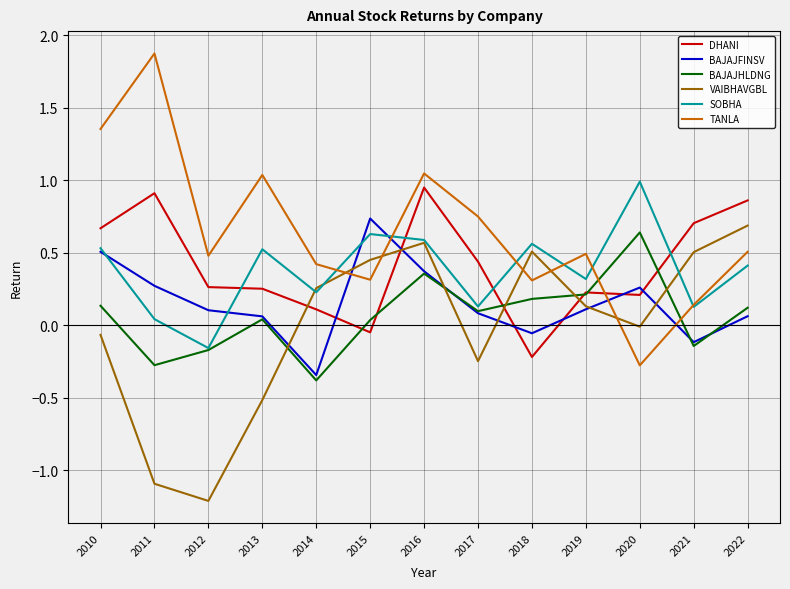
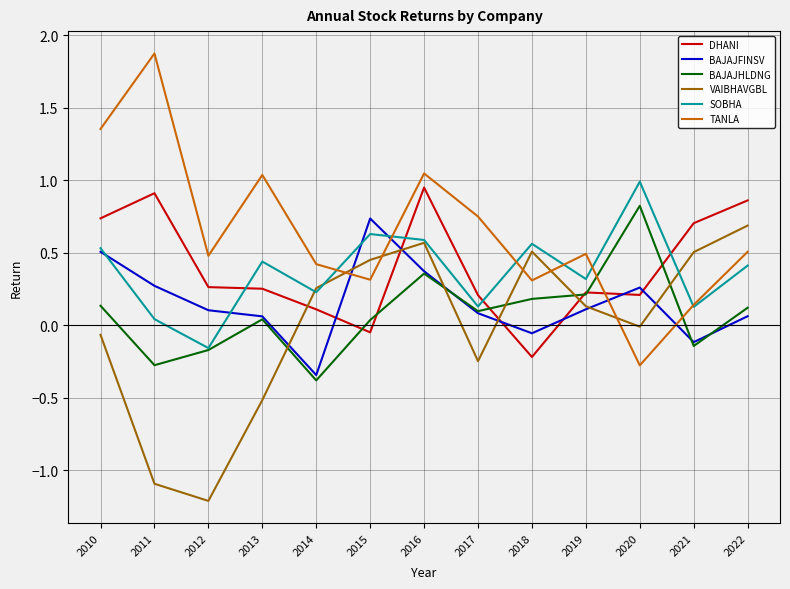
DHANI, 2010: 0.67 -> 0.74
SOBHA, 2013: 0.52 -> 0.44
DHANI, 2017: 0.44 -> 0.21
BAJAJHLDNG, 2020: 0.64 -> 0.82
